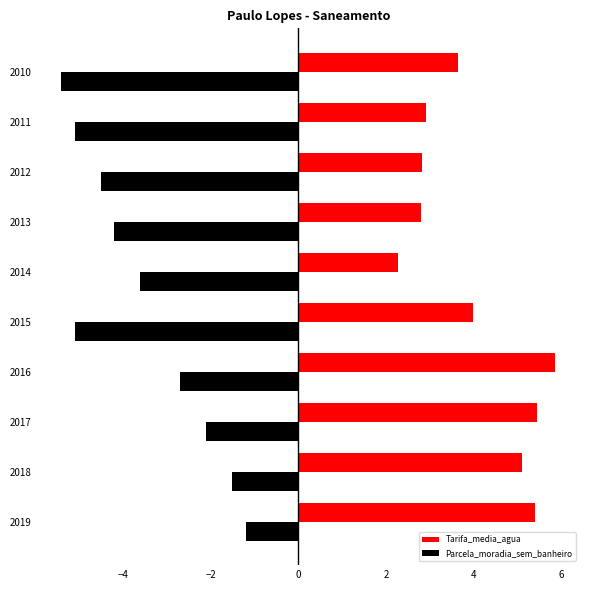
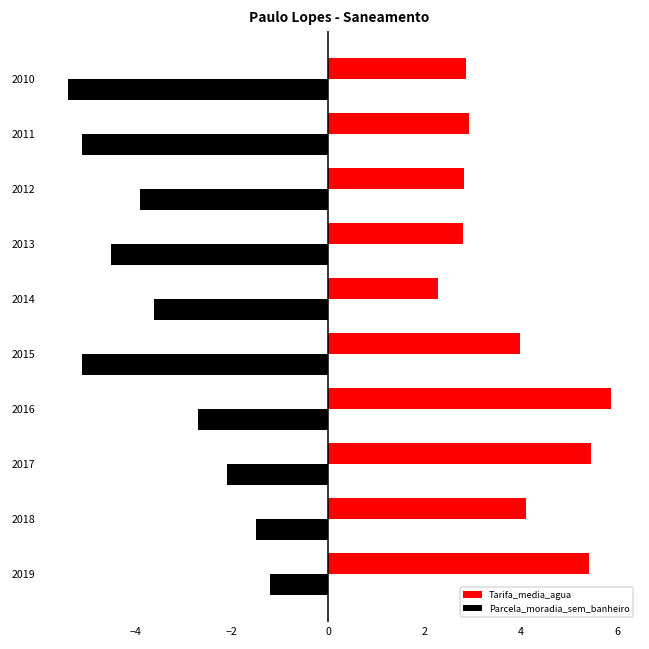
Tarifa_media_agua, 2010: 3.6 -> 2.9
Parcela_moradia_sem_banheiro, 2012: -4.5 -> -3.9
Parcela_moradia_sem_banheiro, 2013: -4.2 -> -4.5
Tarifa_media_agua, 2018: 5.1 -> 4.1
